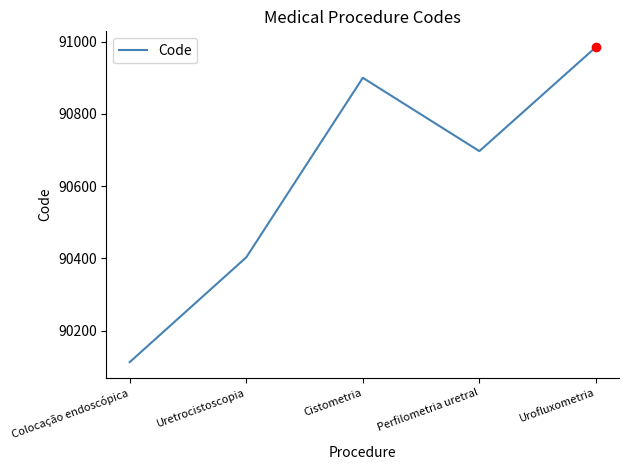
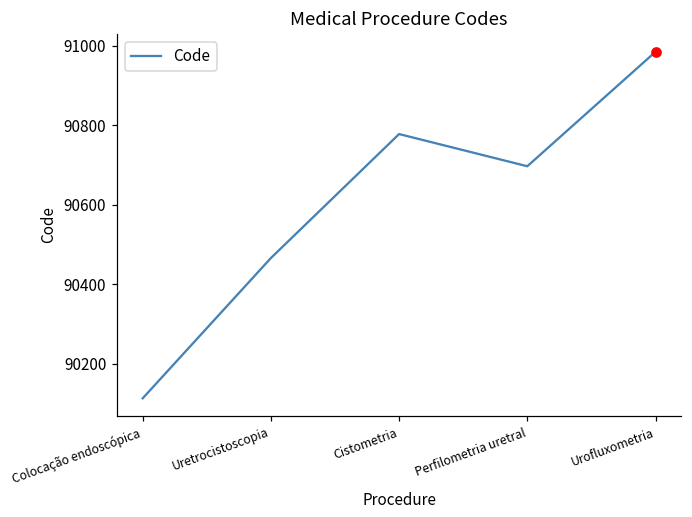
Code, Uretrocistoscopia: 90400 -> 90470
Code, Cistometria: 90900 -> 90780
